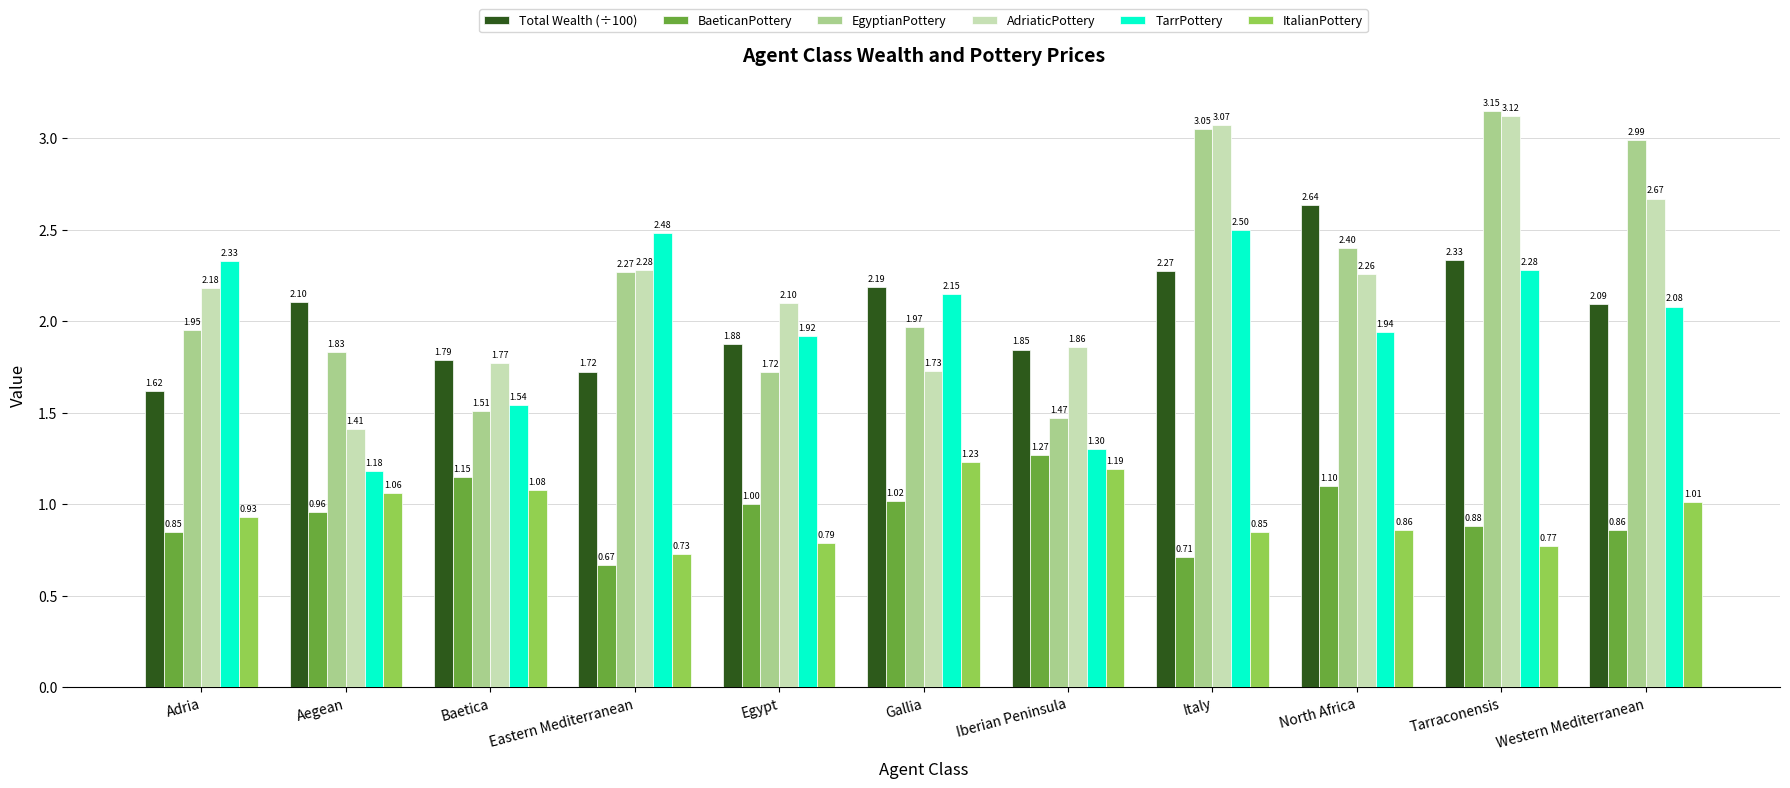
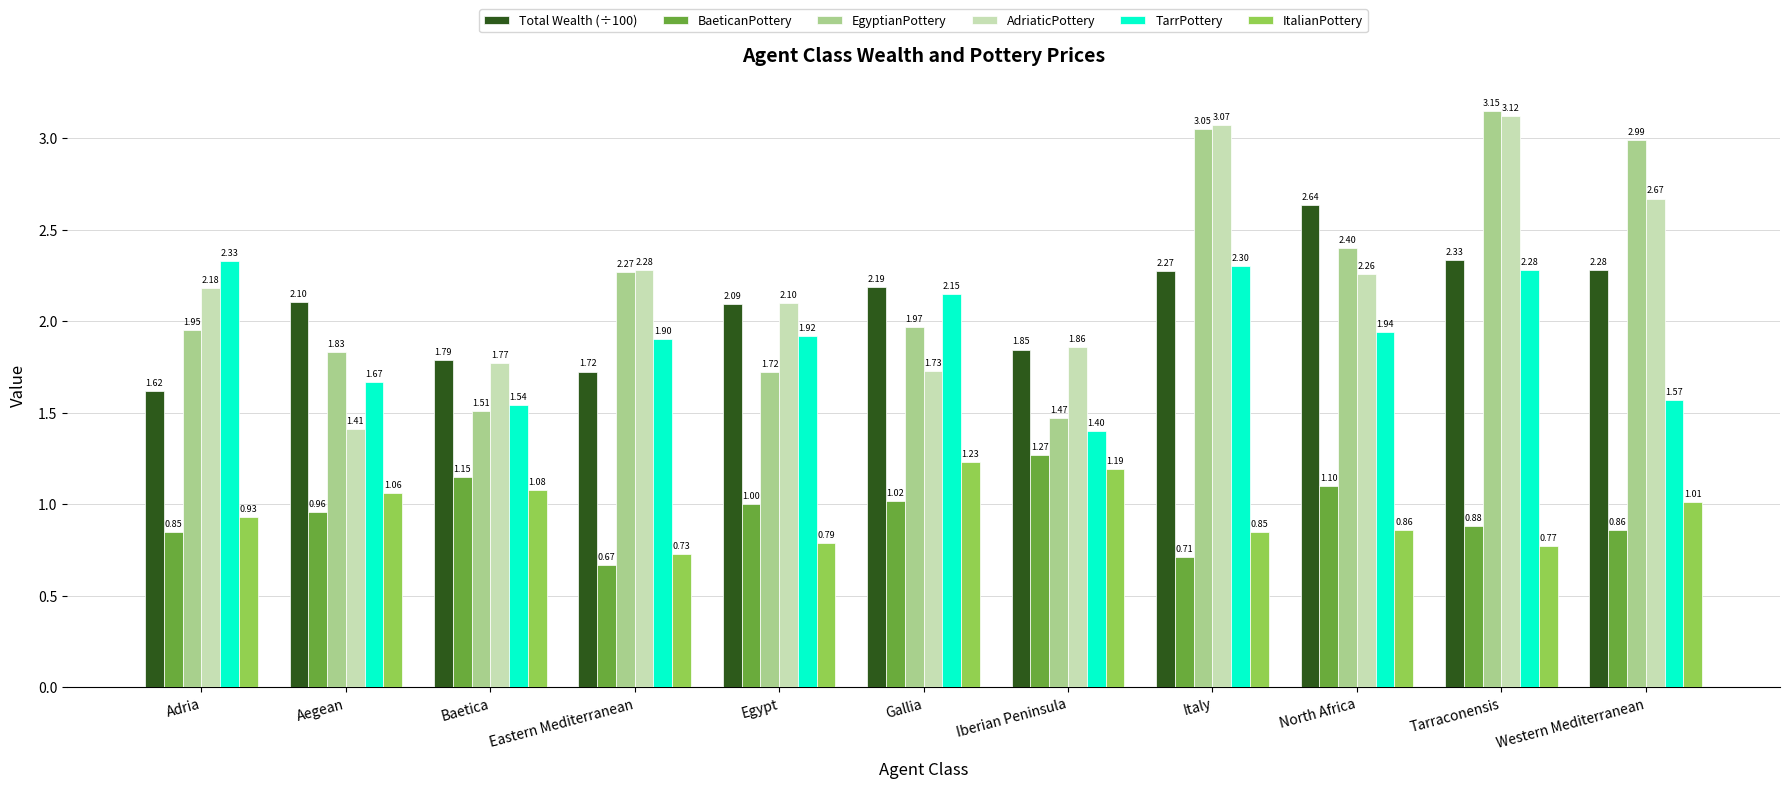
TarrPottery, Aegean: 1.18 -> 1.67
TarrPottery, Eastern Mediterranean: 2.48 -> 1.90
Total Wealth (÷100), Egypt: 1.88 -> 2.09
TarrPottery, Iberian Peninsula: 1.30 -> 1.40
TarrPottery, Italy: 2.50 -> 2.30
Total Wealth (÷100), Western Mediterranean: 2.09 -> 2.28
TarrPottery, Western Mediterranean: 2.08 -> 1.57
